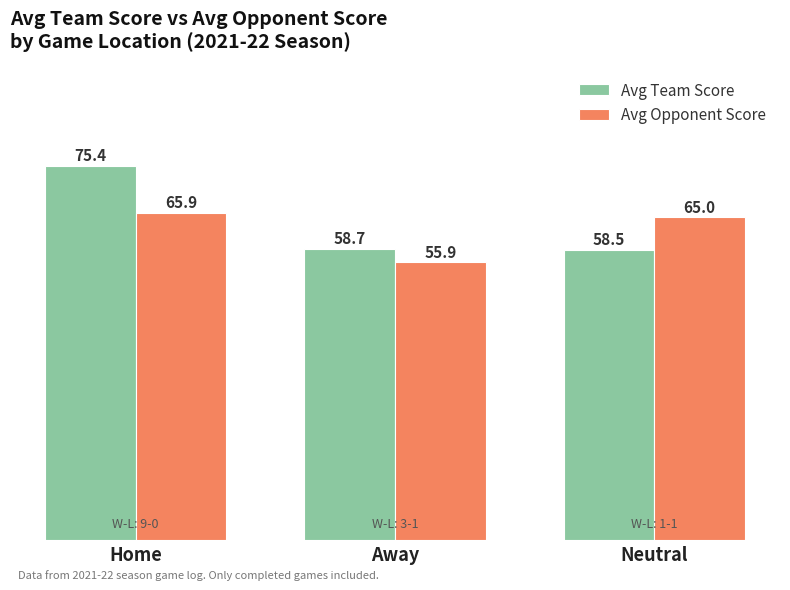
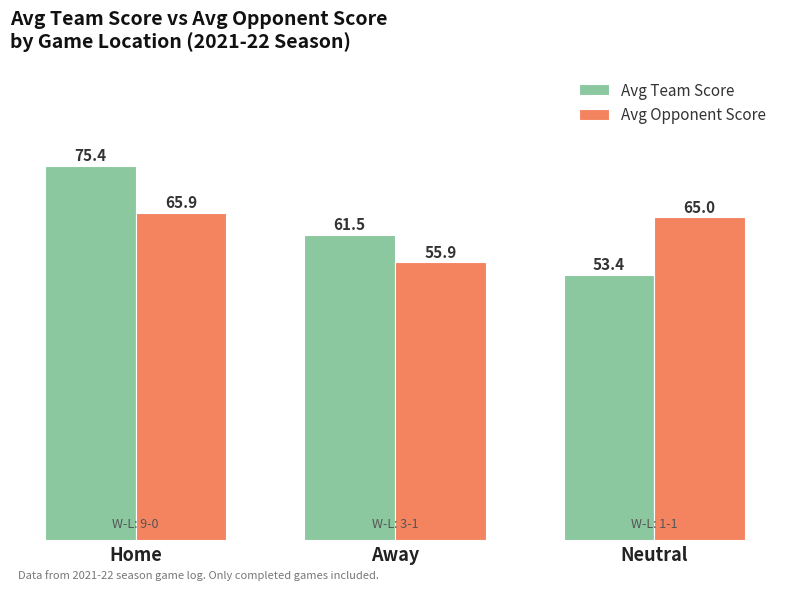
Avg Team Score, Away: 58.7 -> 61.5
Avg Team Score, Neutral: 58.5 -> 53.4
